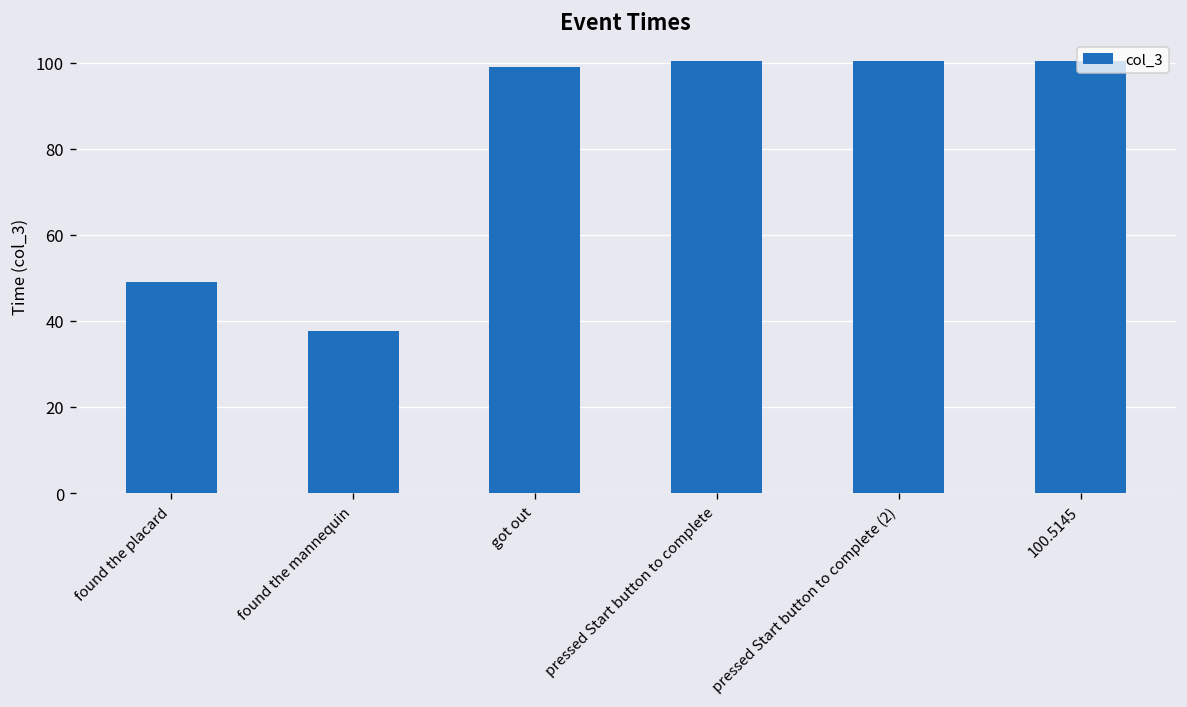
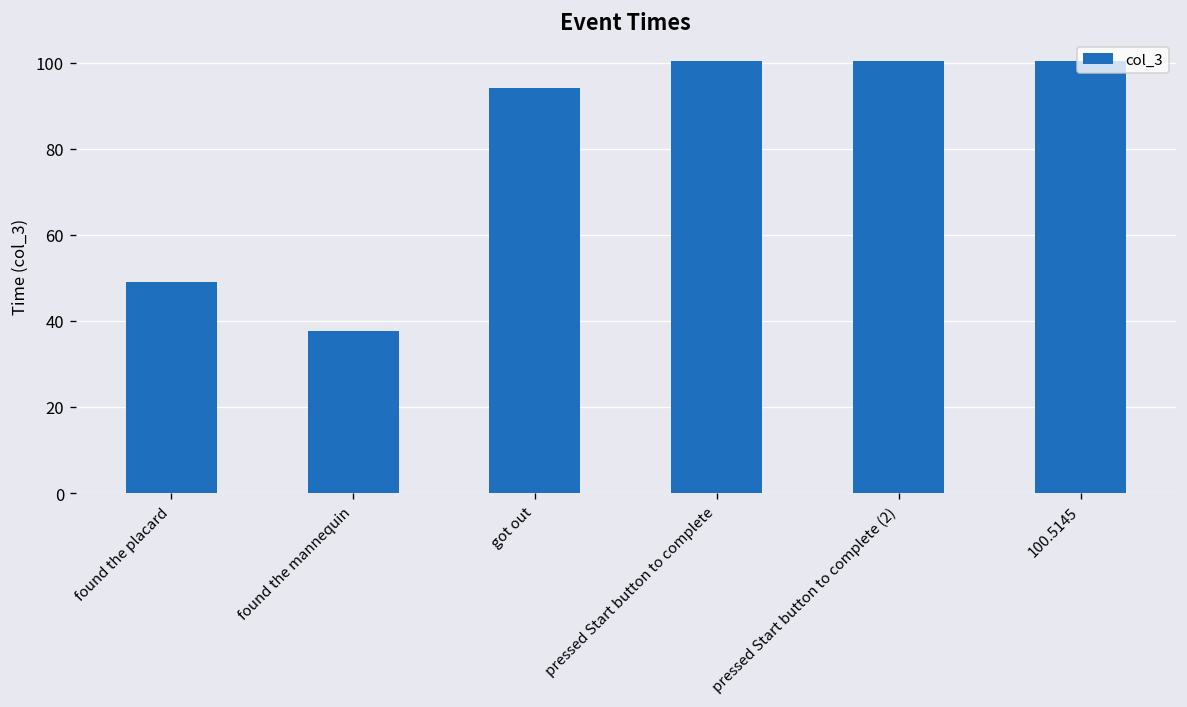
got out: 99 -> 94
